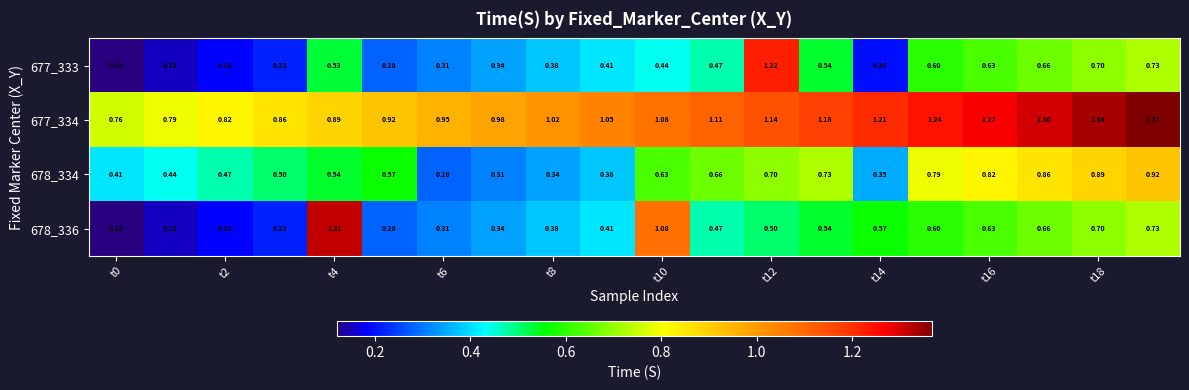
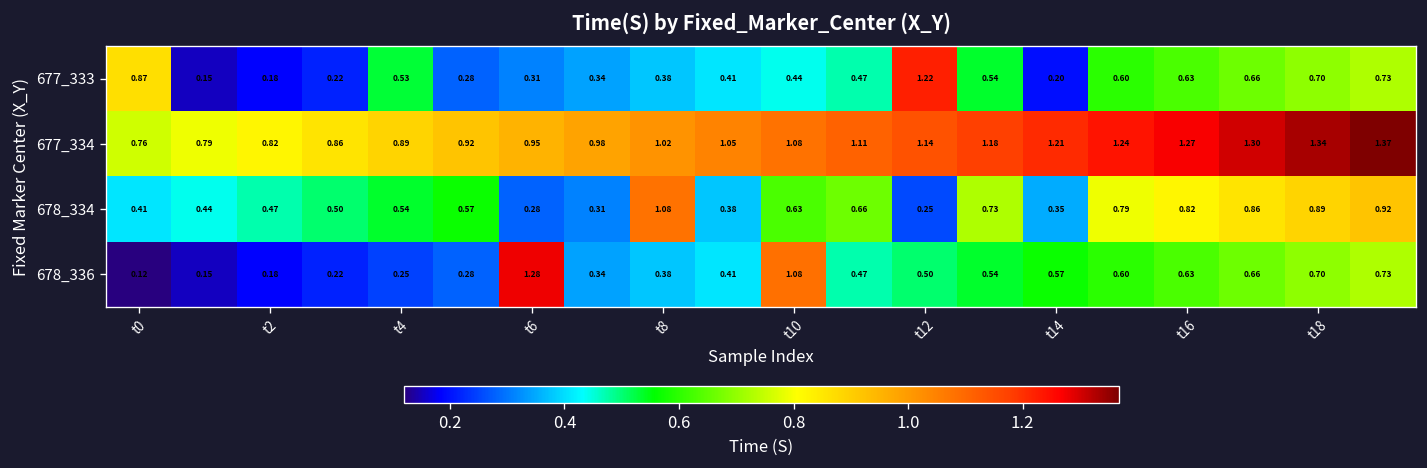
677_333, t0: 0.12 -> 0.87
678_334, t8: 0.34 -> 1.08
678_334, t12: 0.70 -> 0.25
678_336, t4: 1.31 -> 0.25
678_336, t6: 0.31 -> 1.28
